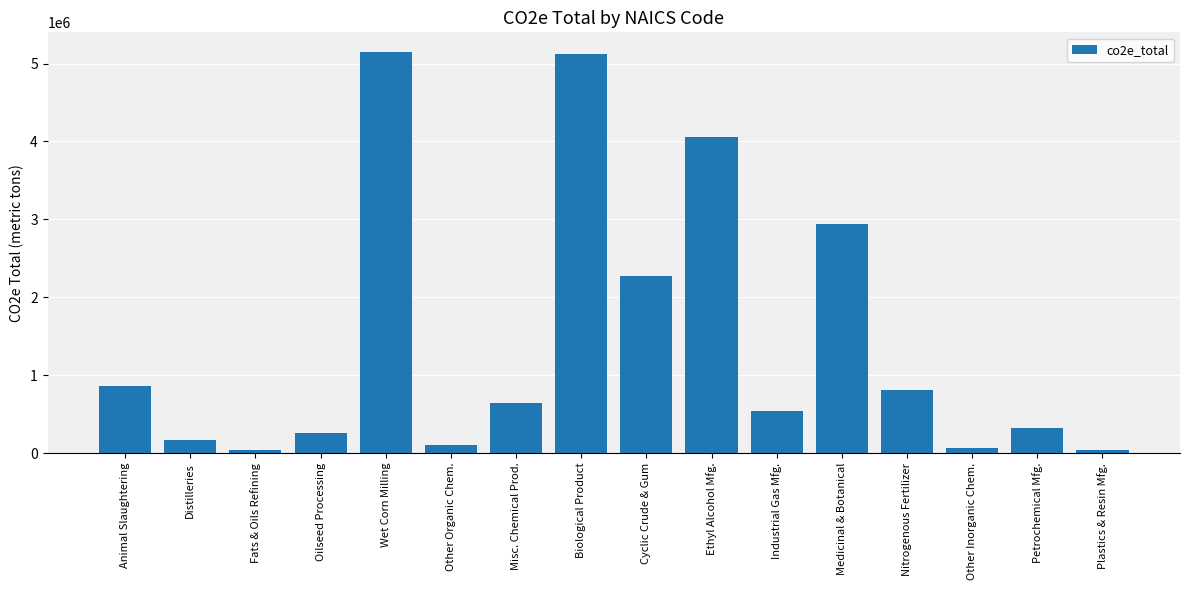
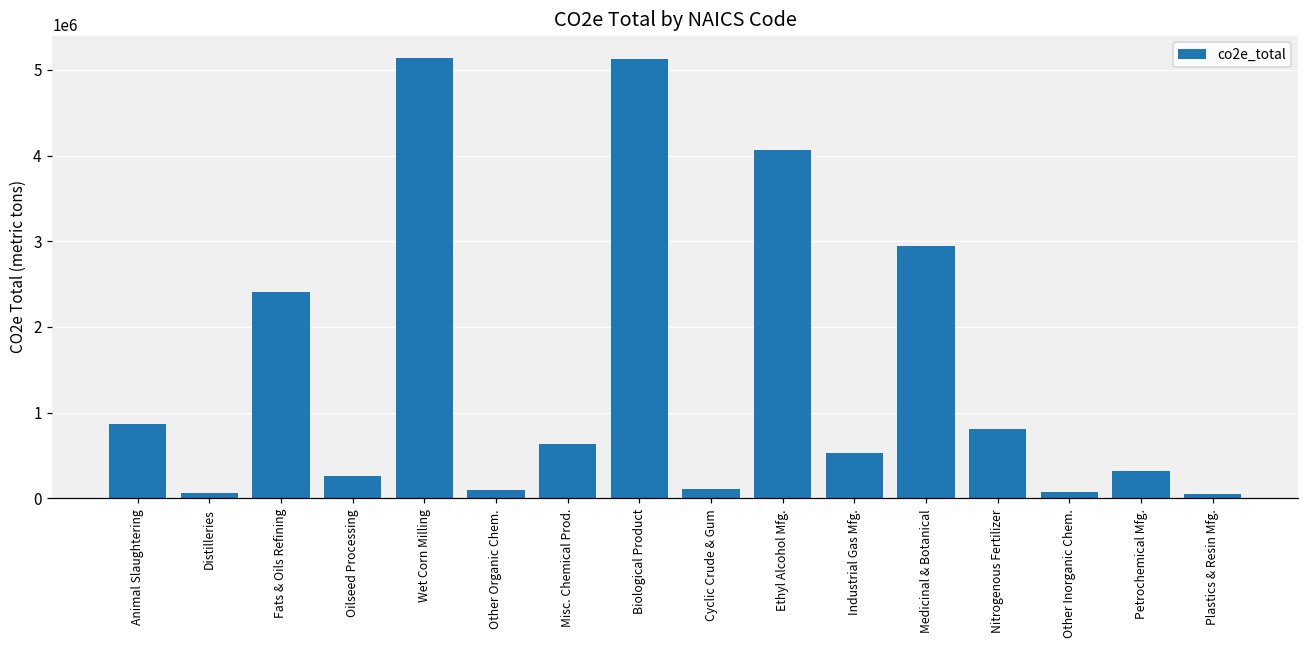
Distilleries: 200000 -> 100000
Fats & Oils Refining: 0 -> 2400000
Cyclic Crude & Gum: 2300000 -> 100000
